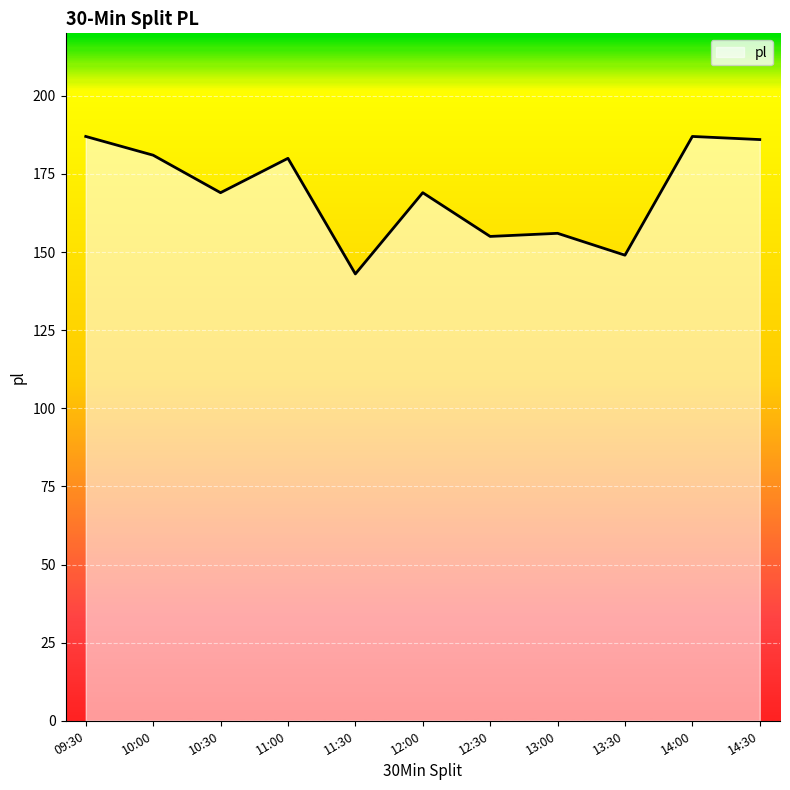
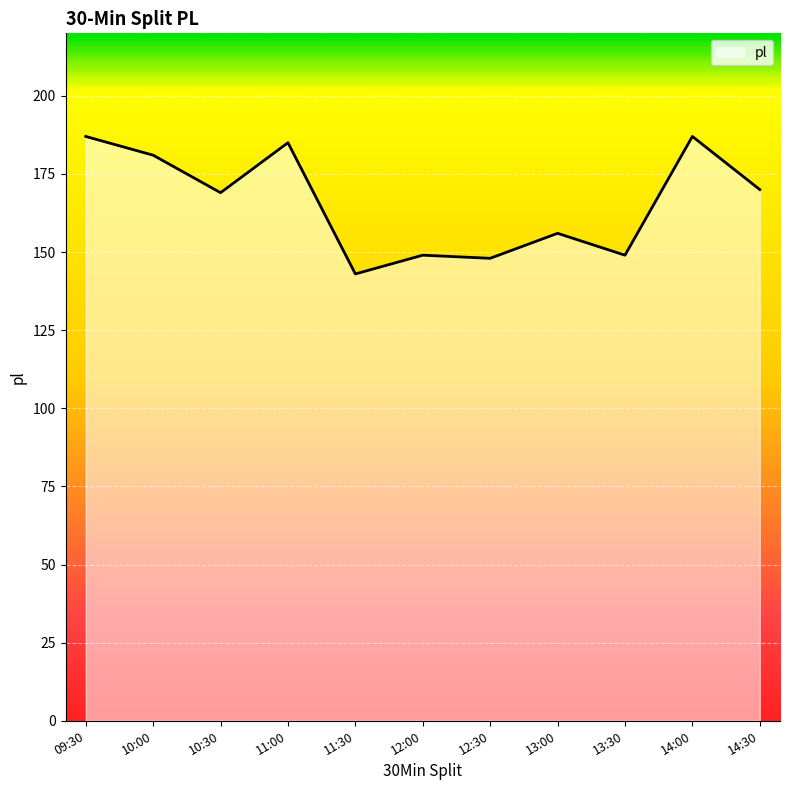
11:00: 180 -> 185
12:00: 169 -> 149
12:30: 155 -> 148
14:30: 186 -> 170
